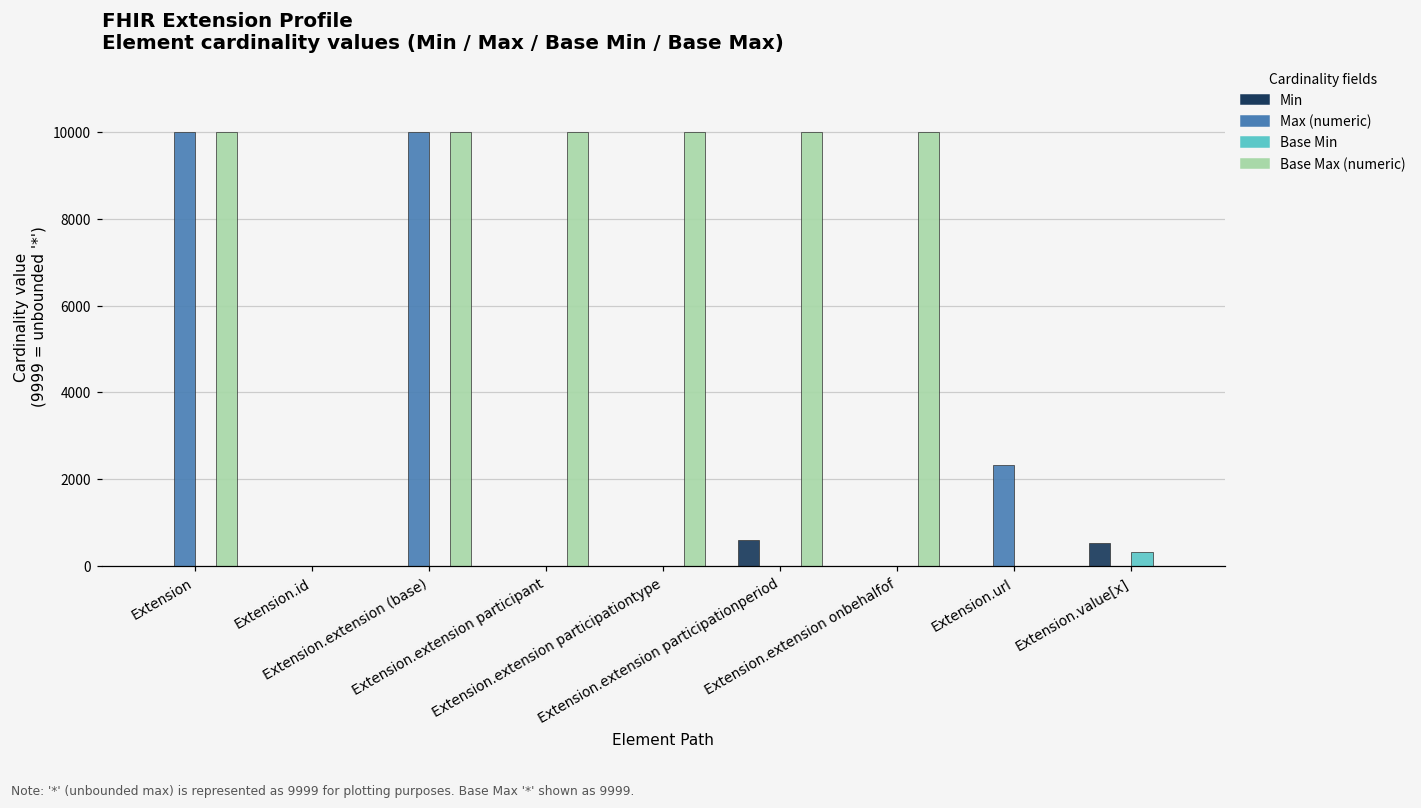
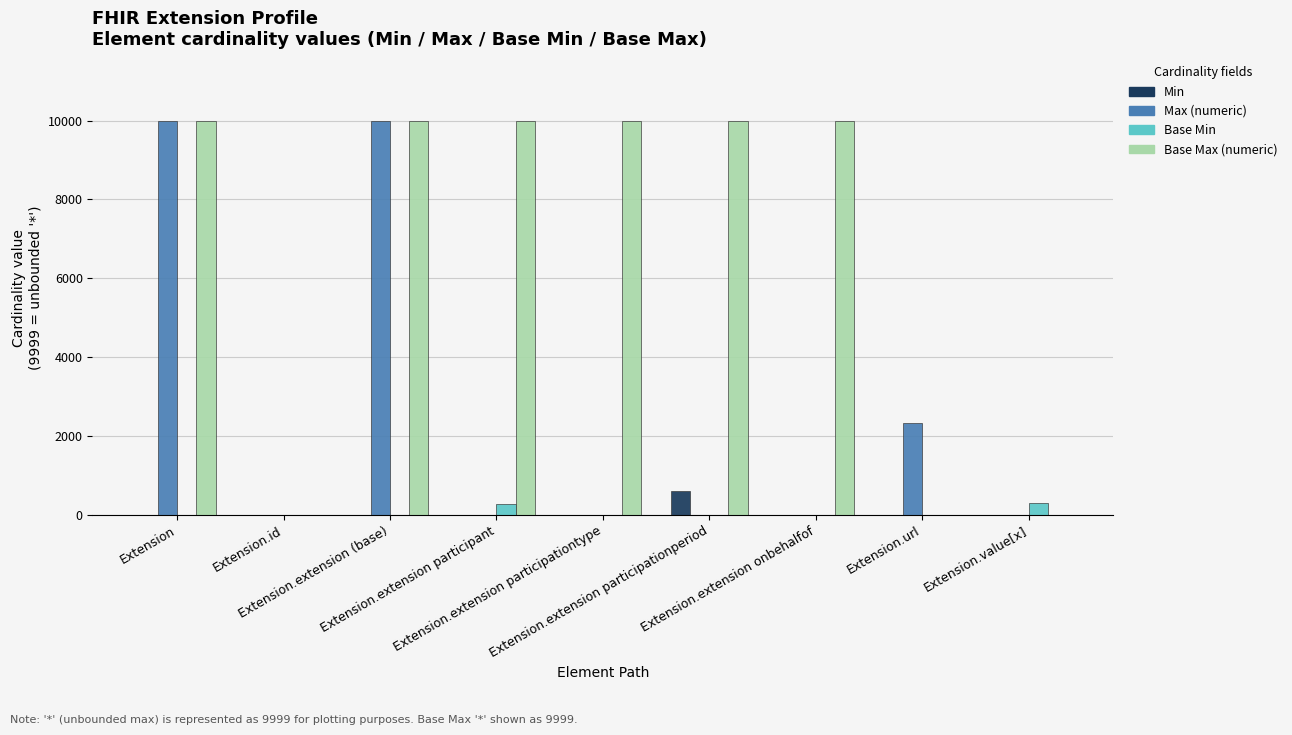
Base Min, Extension.extension participant: 0 -> 300
Min, Extension.value[x]: 500 -> 0
